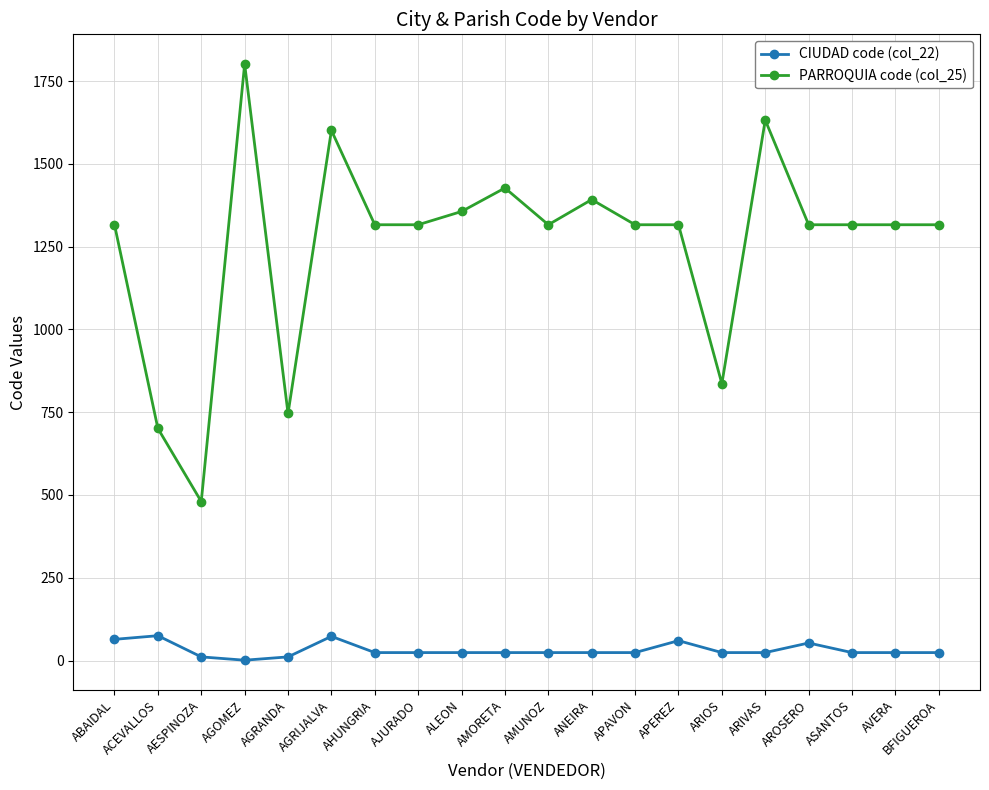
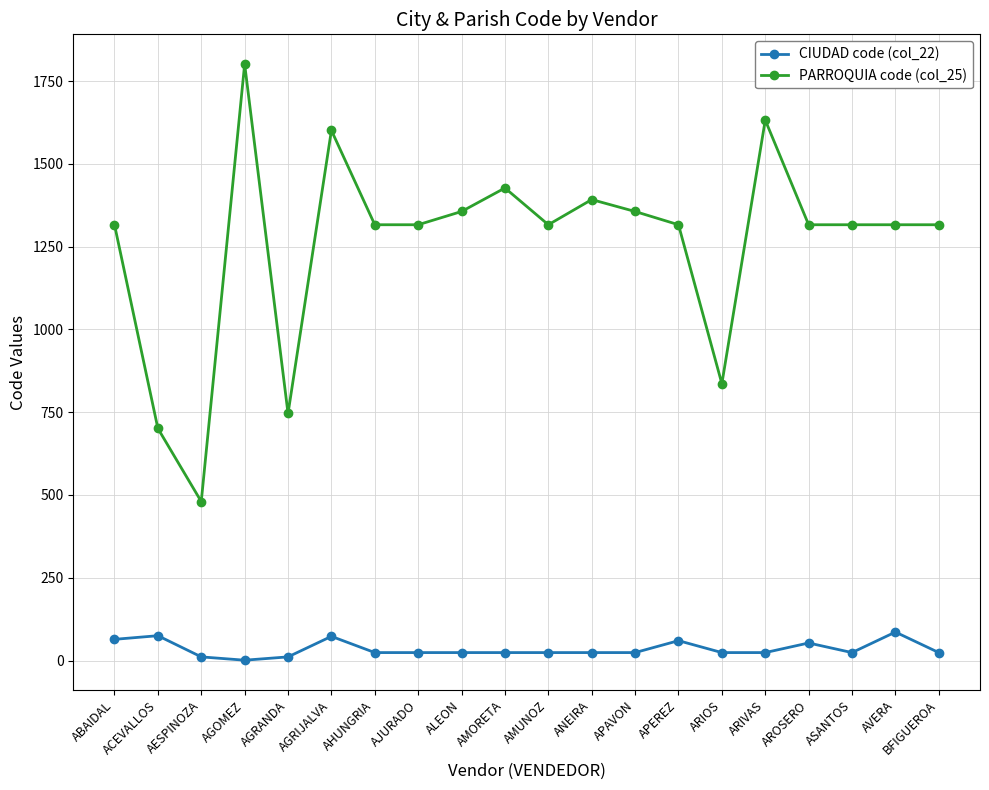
PARROQUIA code (col_25), APAVON: 1320 -> 1360
CIUDAD code (col_22), AVERA: 20 -> 90
